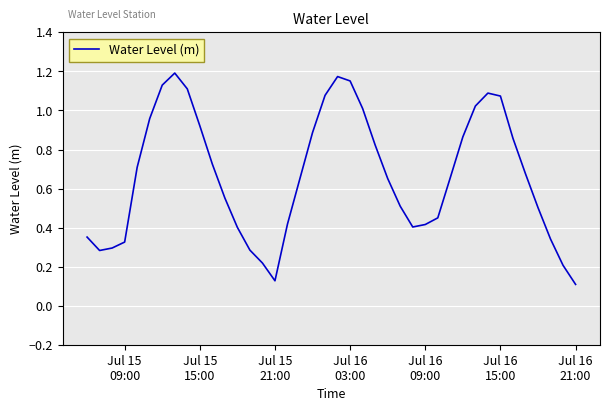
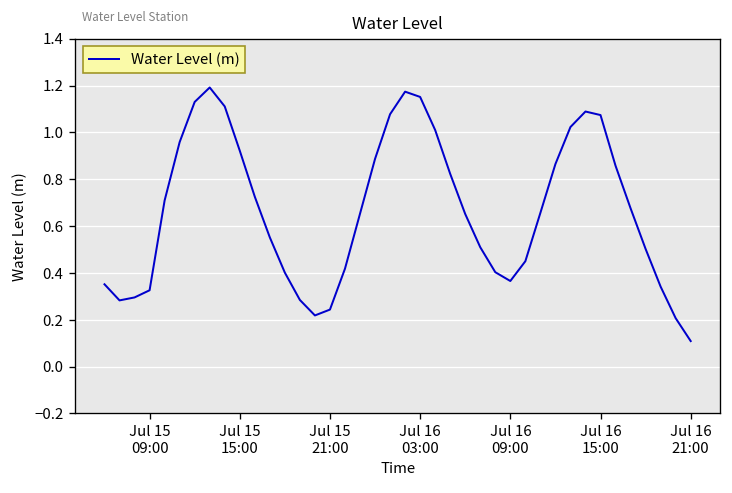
Jul 15 21:00: 0.13 -> 0.24
Jul 16 09:00: 0.42 -> 0.37
